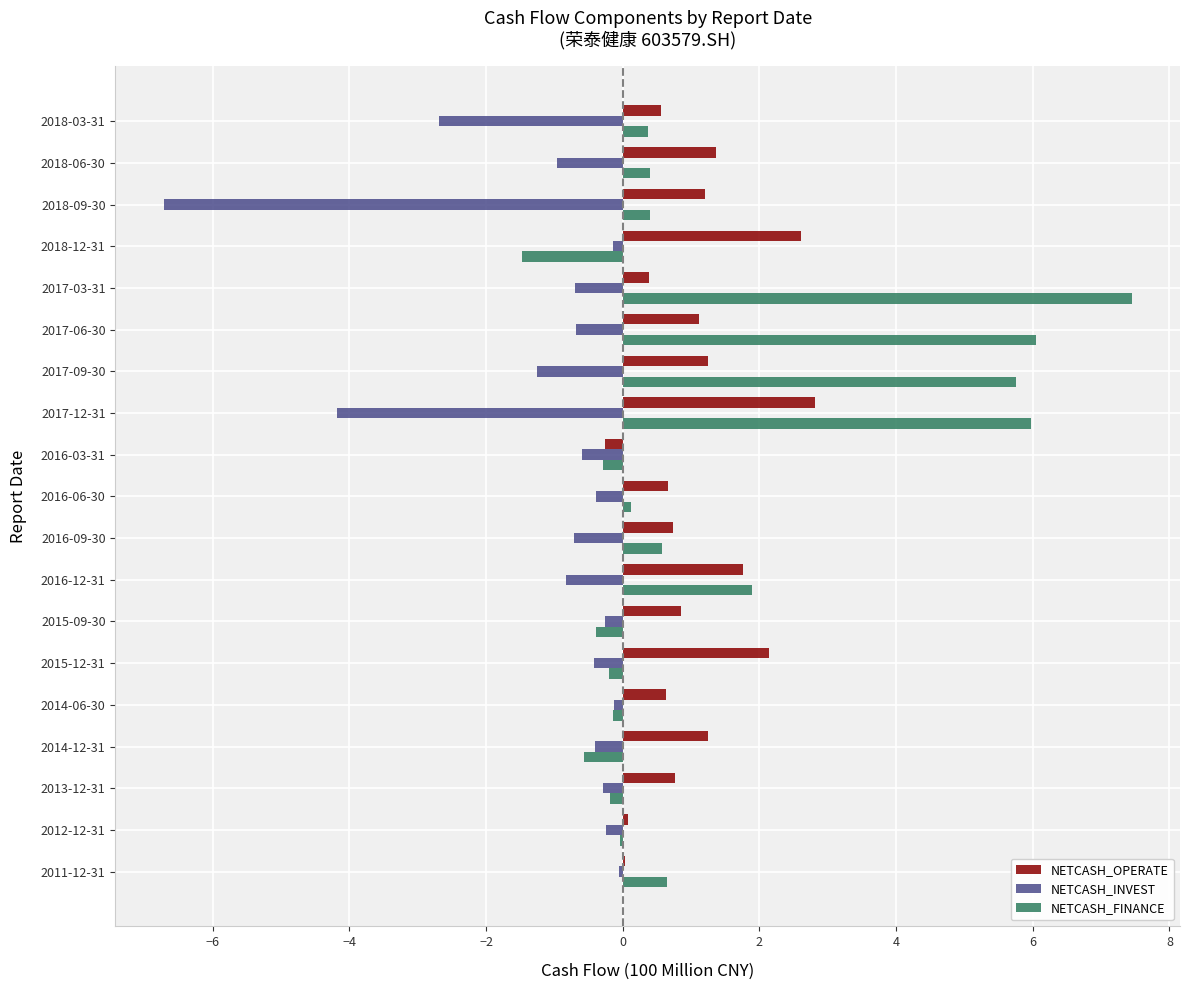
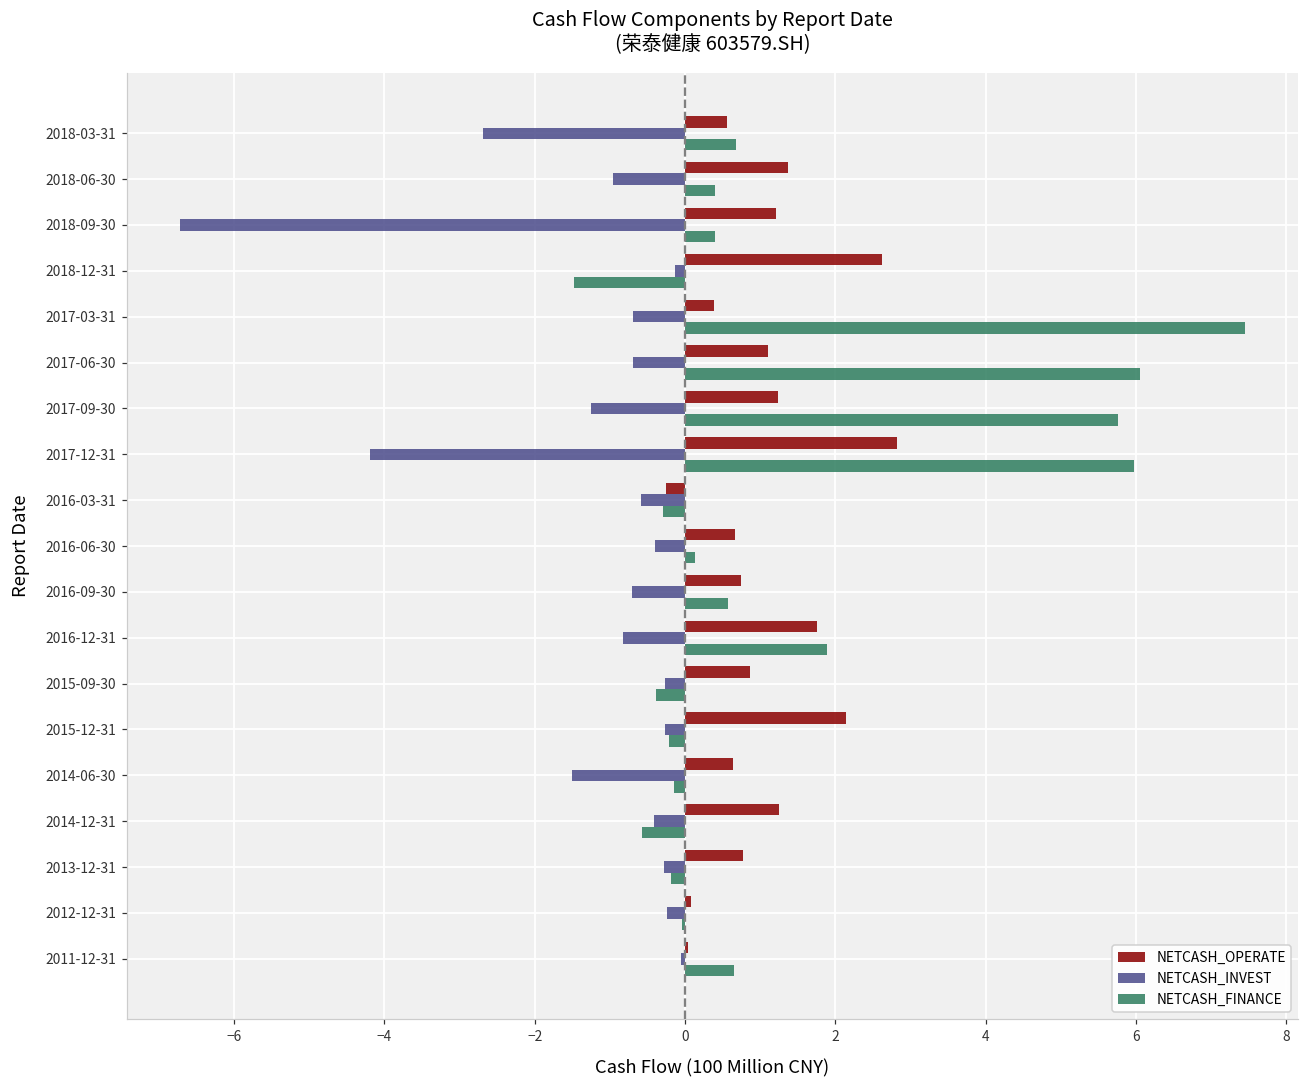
NETCASH_FINANCE, 2018-03-31: 0.4 -> 0.7
NETCASH_INVEST, 2015-12-31: -0.4 -> -0.3
NETCASH_INVEST, 2014-06-30: -0.1 -> -1.5
